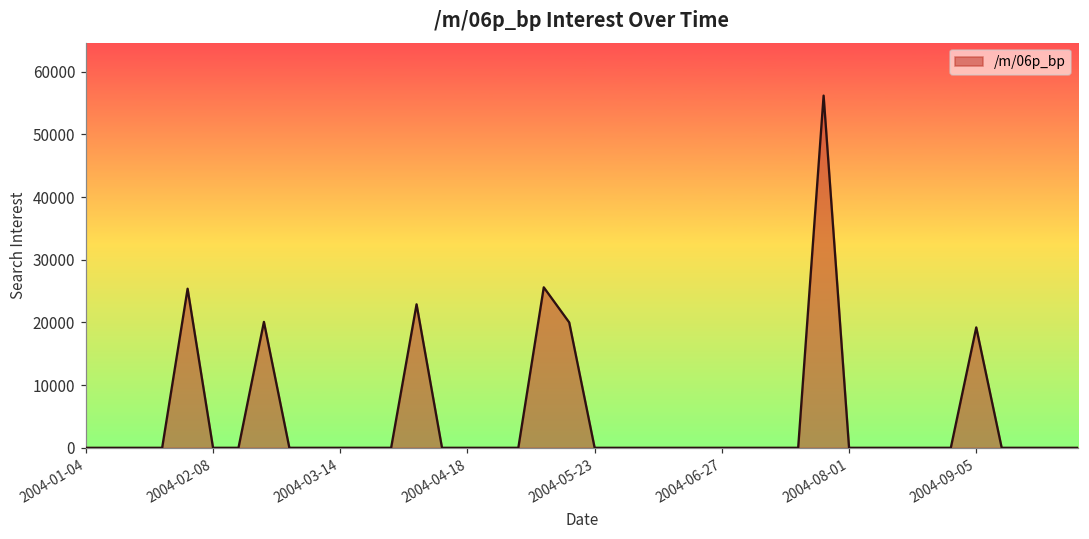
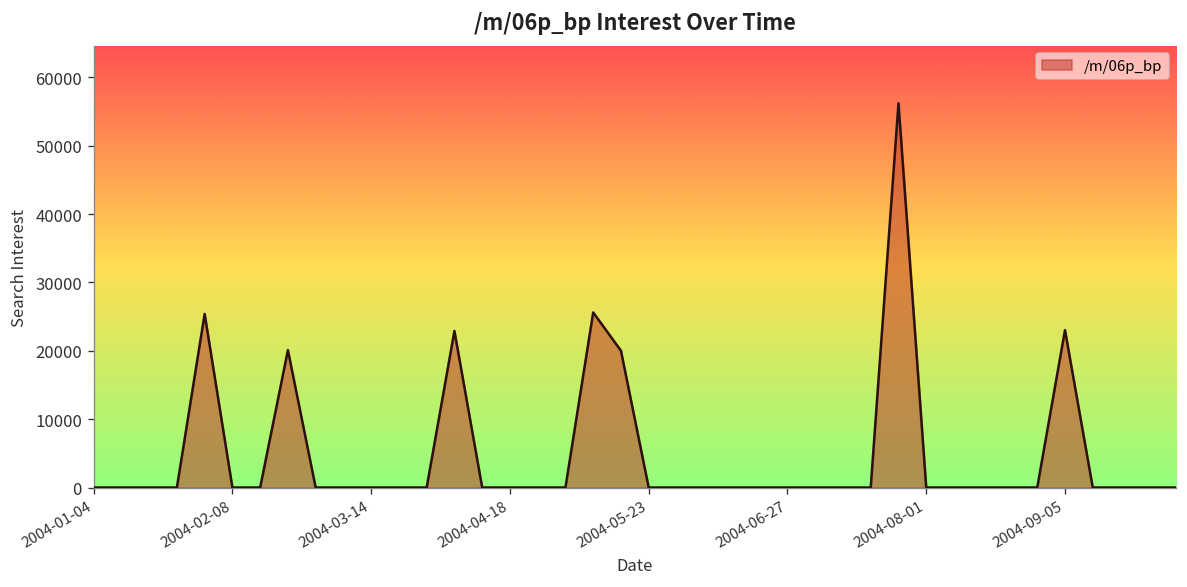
2004-09-05: 19000 -> 23000
